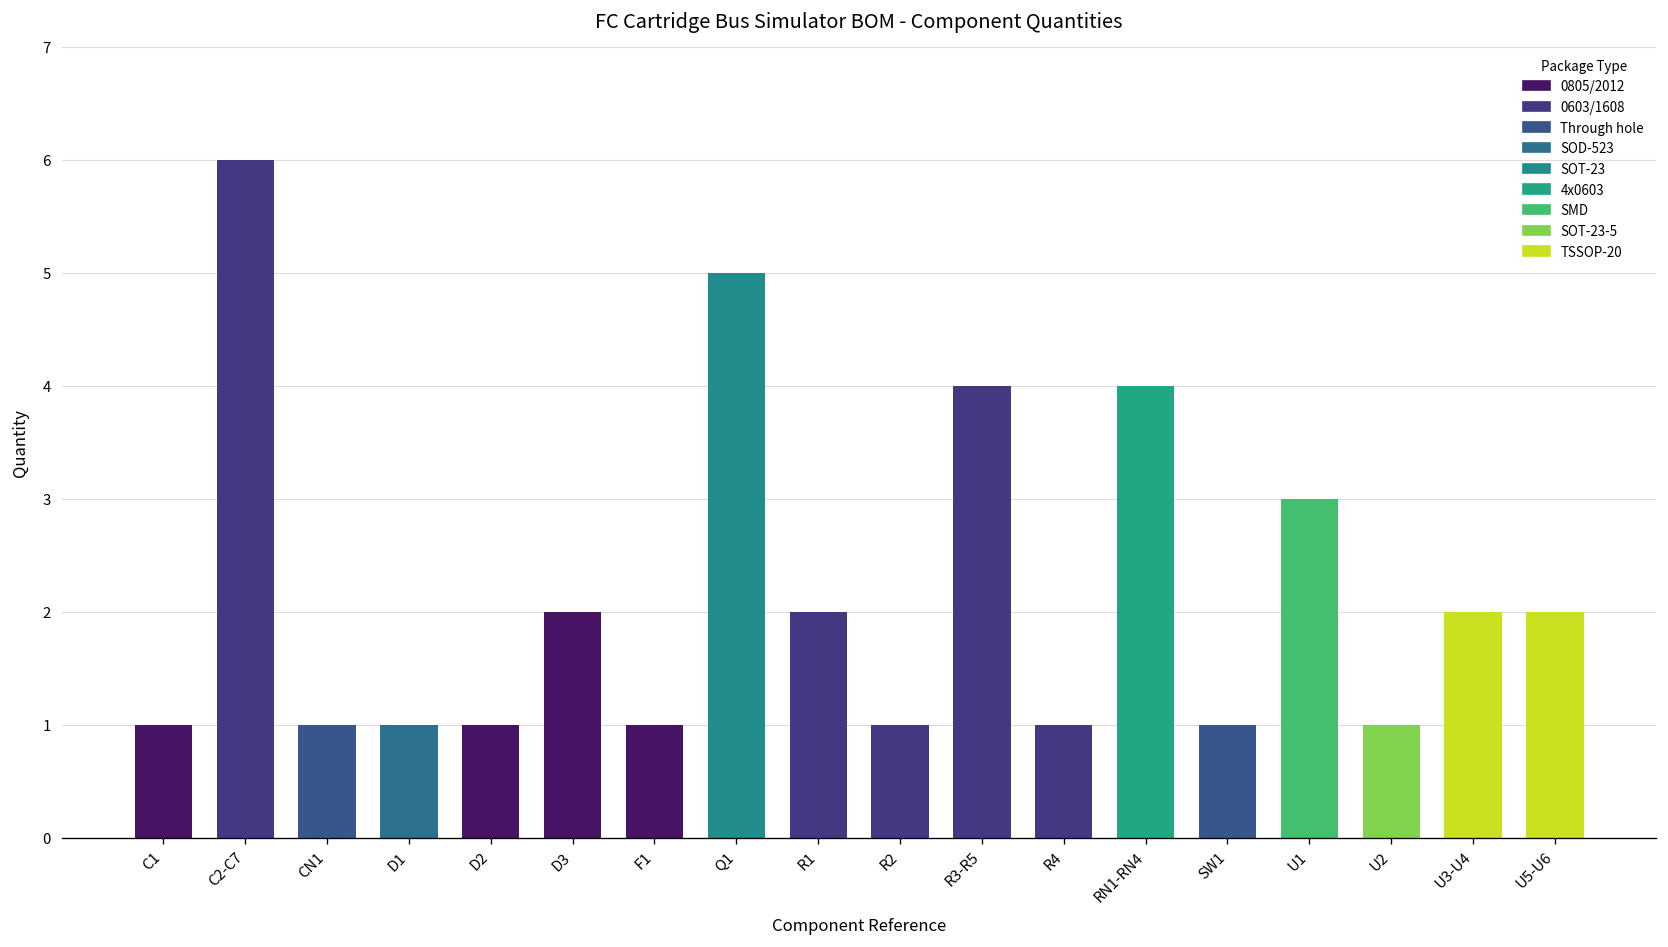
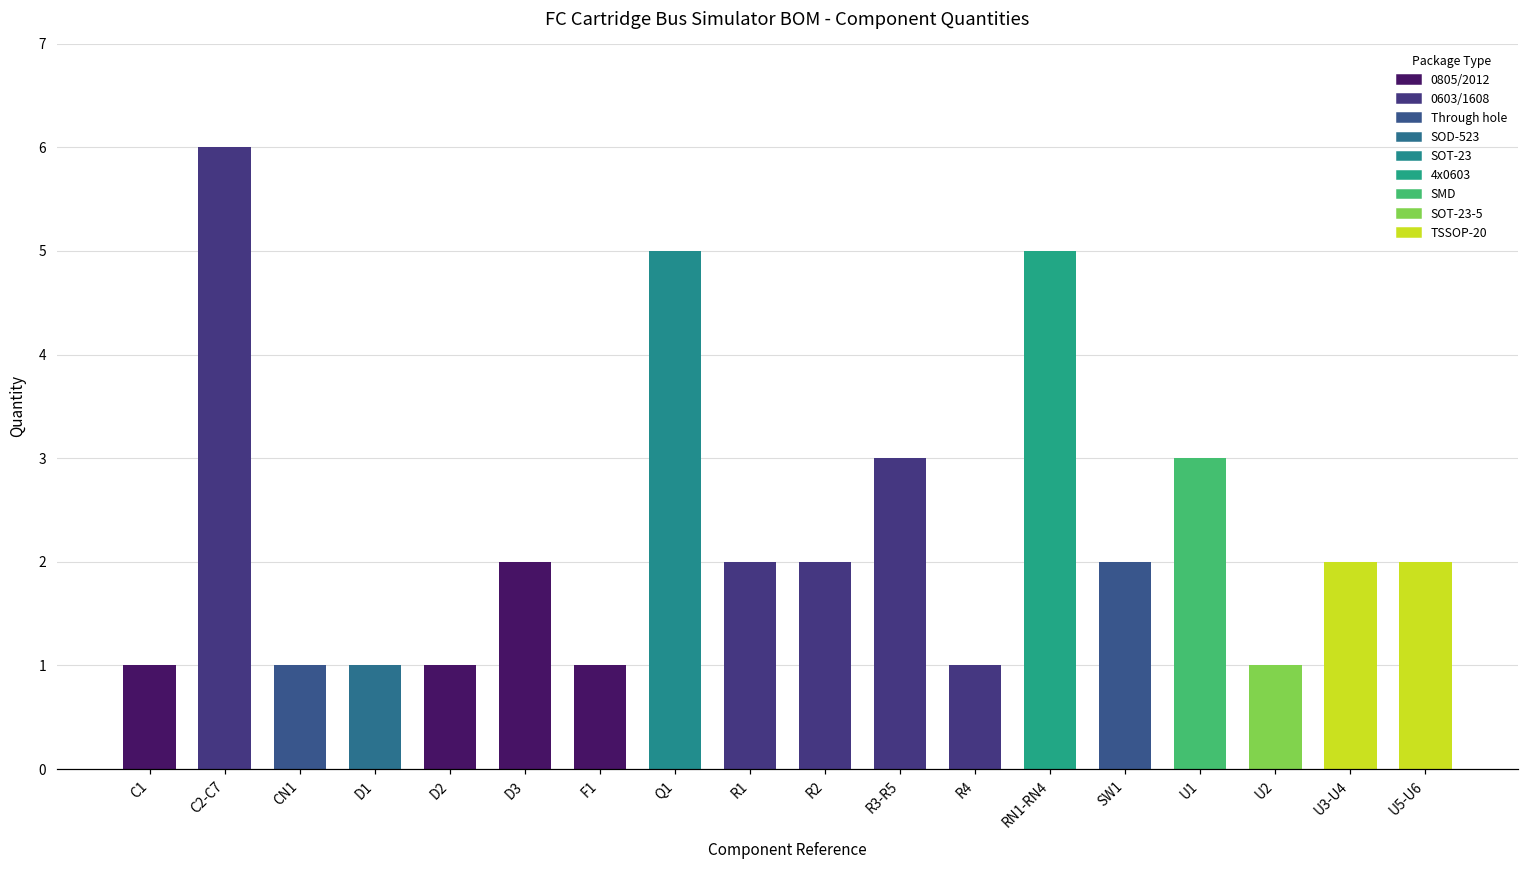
R2: 1 -> 2
R3-R5: 4 -> 3
RN1-RN4: 4 -> 5
SW1: 1 -> 2
